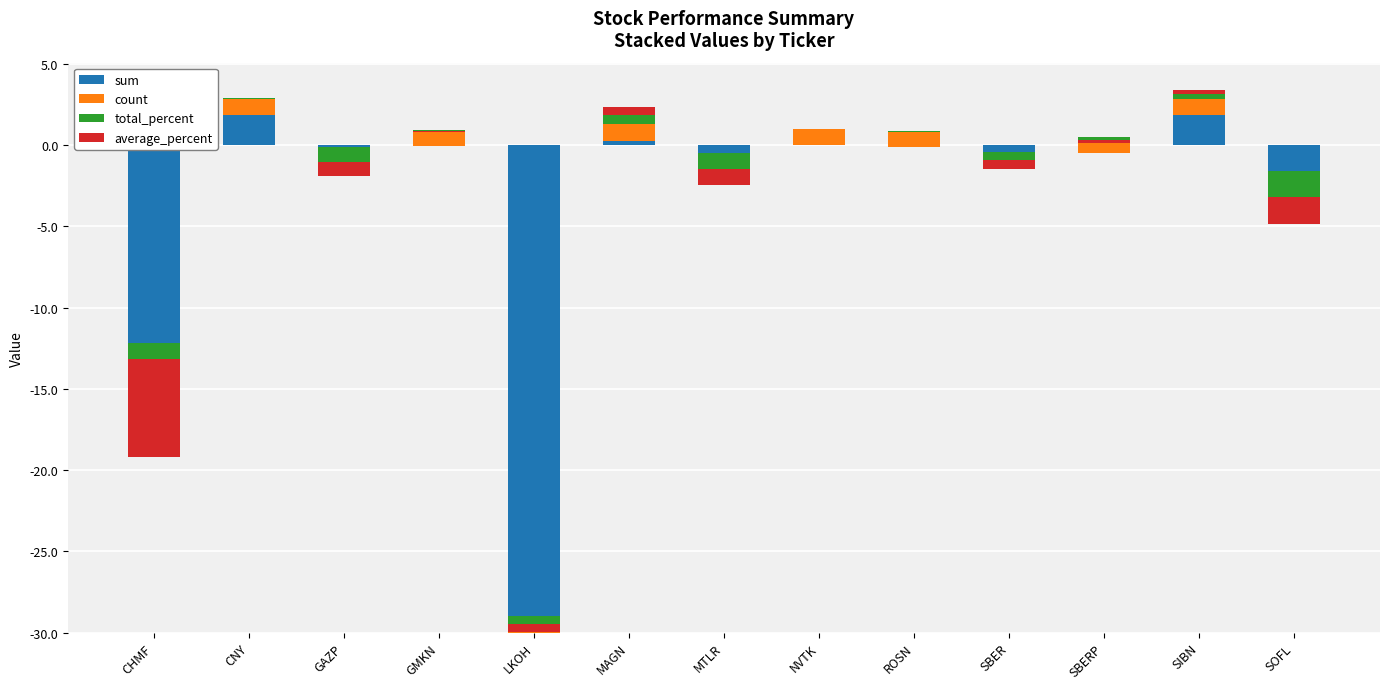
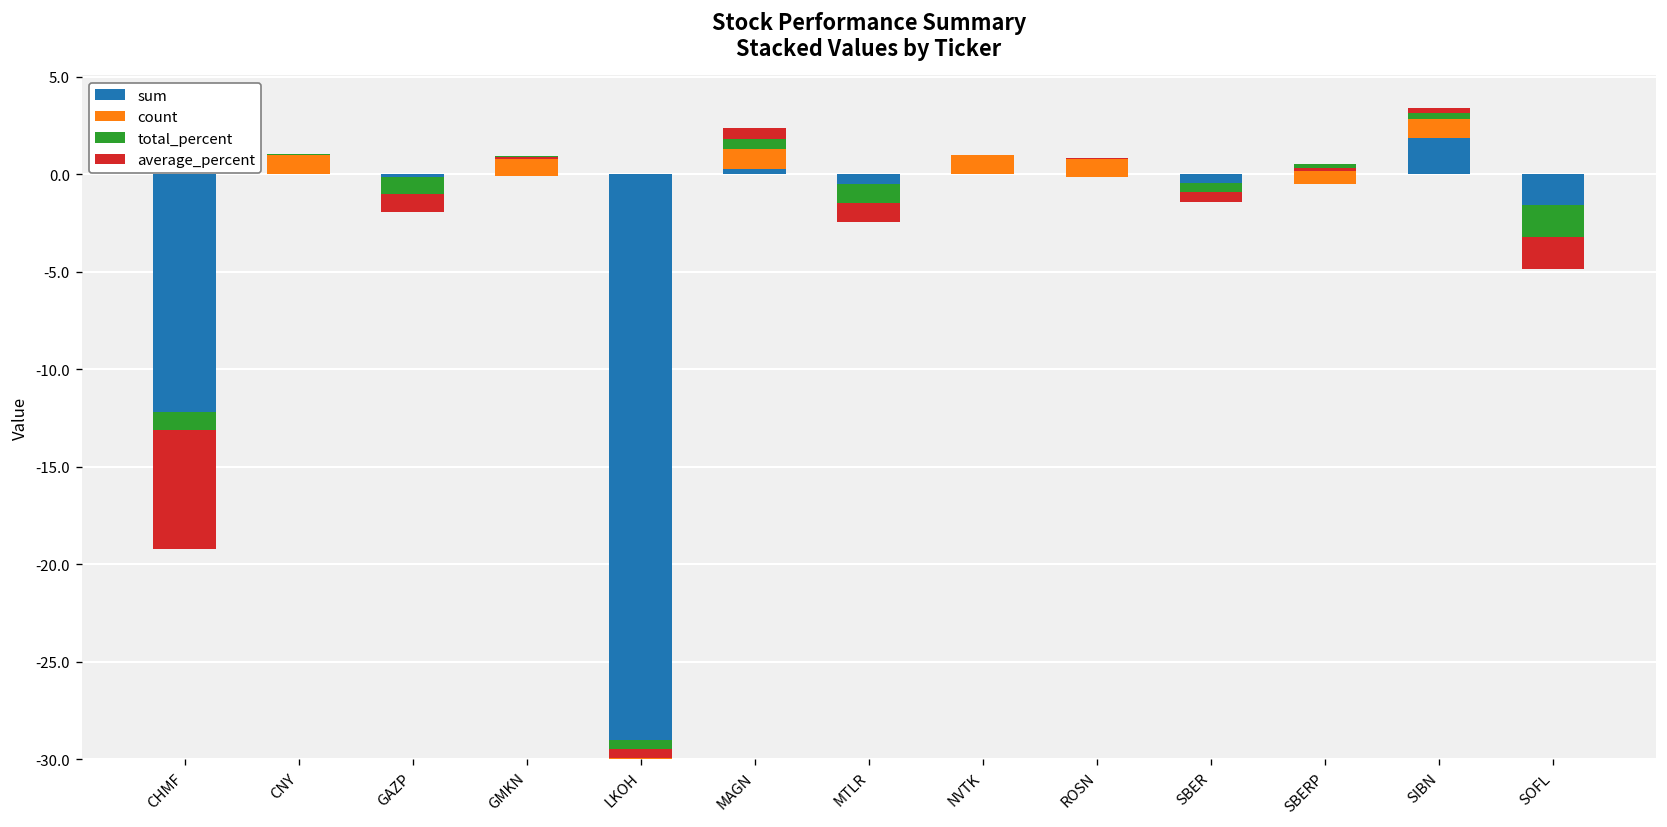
sum, CNY: 1.8 -> 0.0
